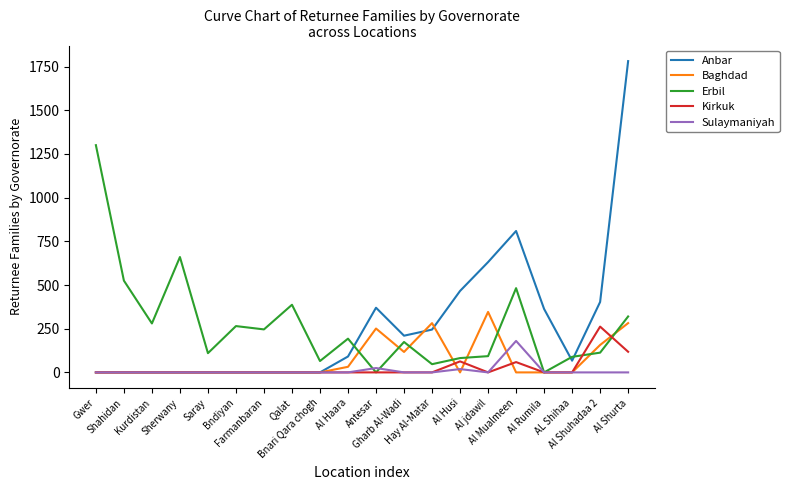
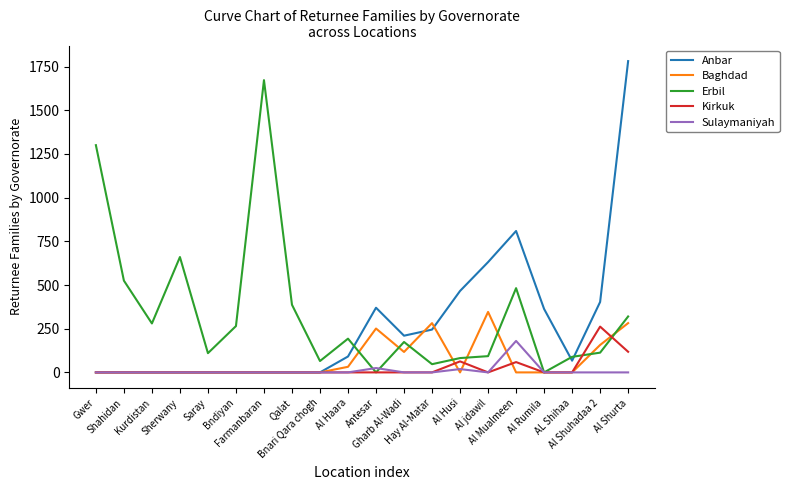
Erbil, Farmanbaran: 250 -> 1670
